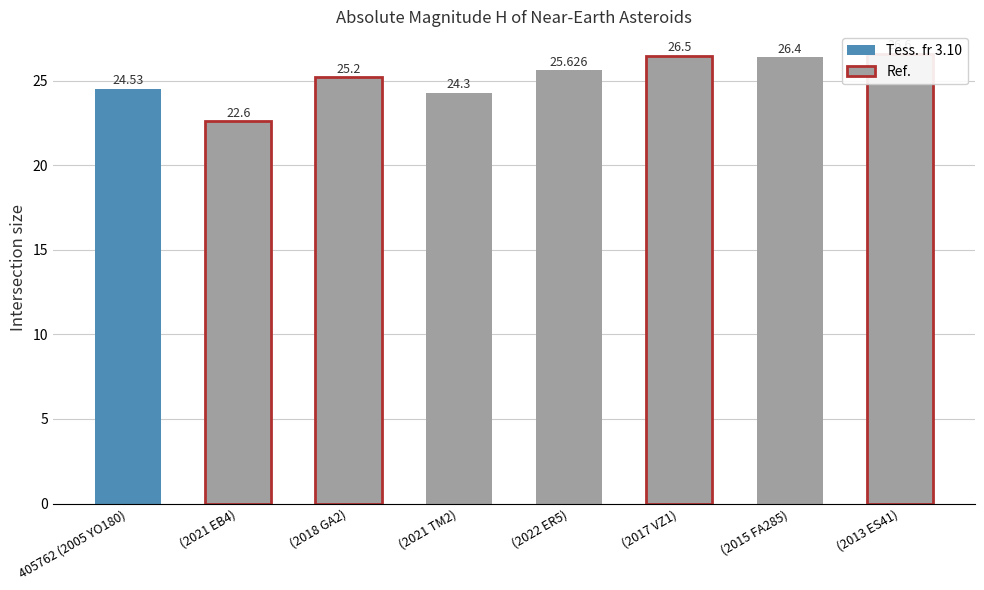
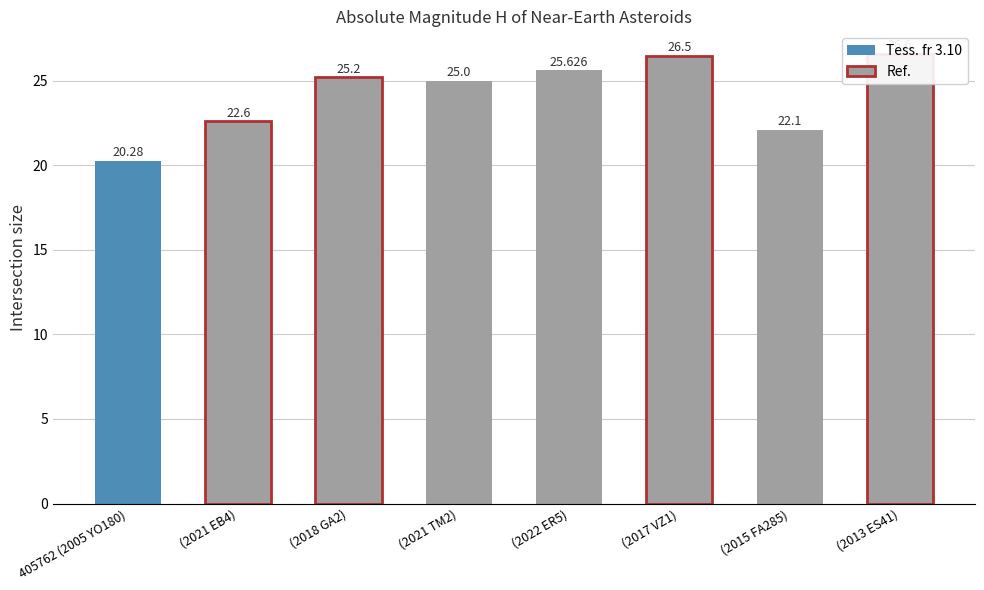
405762 (2005 YO180): 24.53 -> 20.28
(2021 TM2): 24.3 -> 25.0
(2015 FA285): 26.4 -> 22.1
